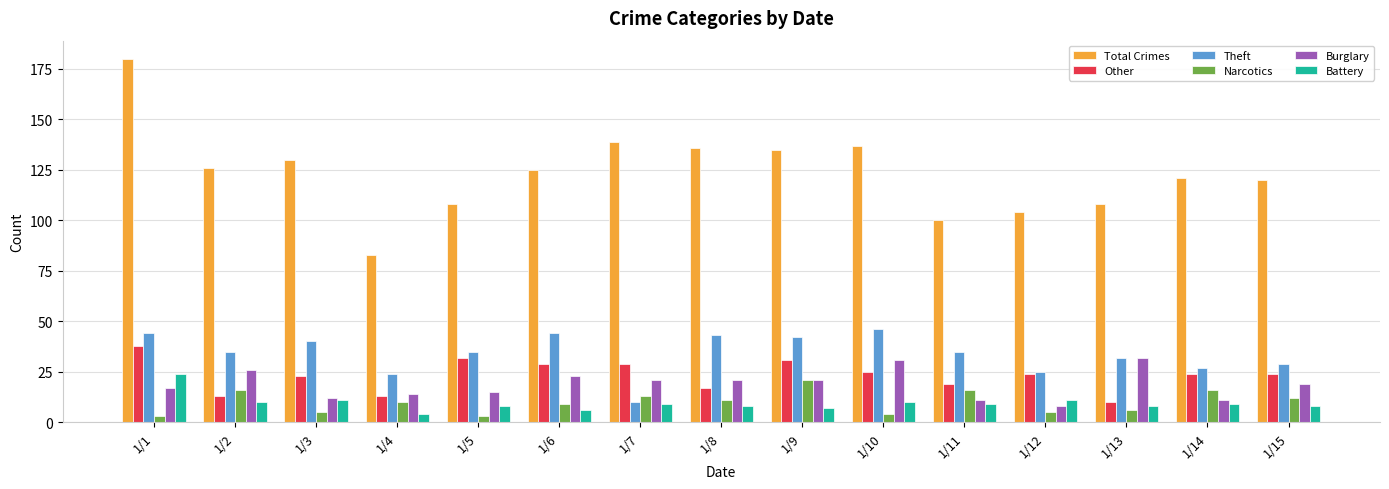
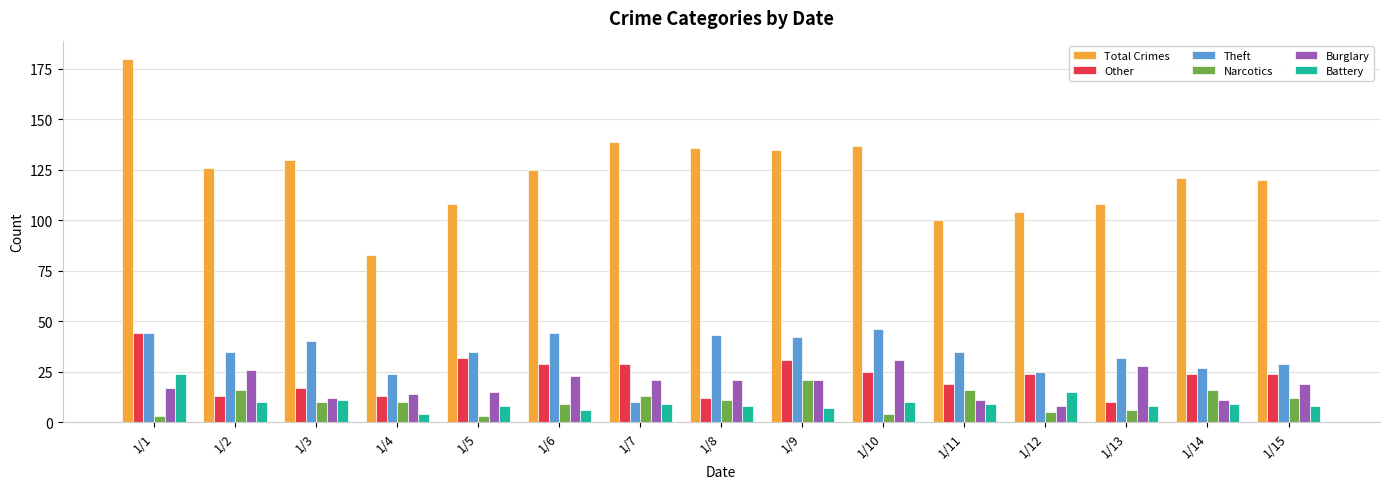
Other, 1/1: 38 -> 44
Other, 1/3: 23 -> 17
Narcotics, 1/3: 5 -> 10
Other, 1/8: 17 -> 12
Battery, 1/12: 11 -> 15
Burglary, 1/13: 32 -> 28
